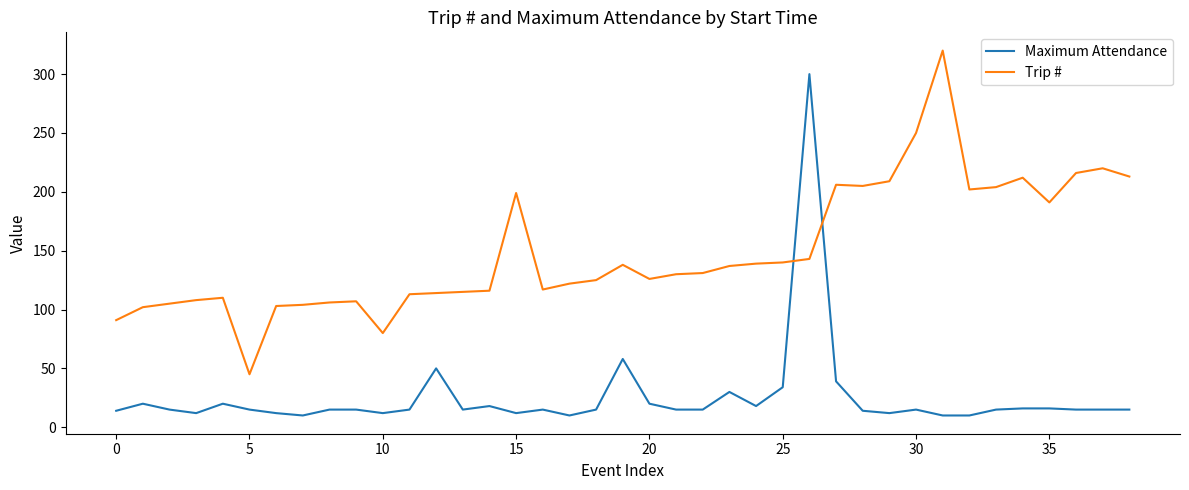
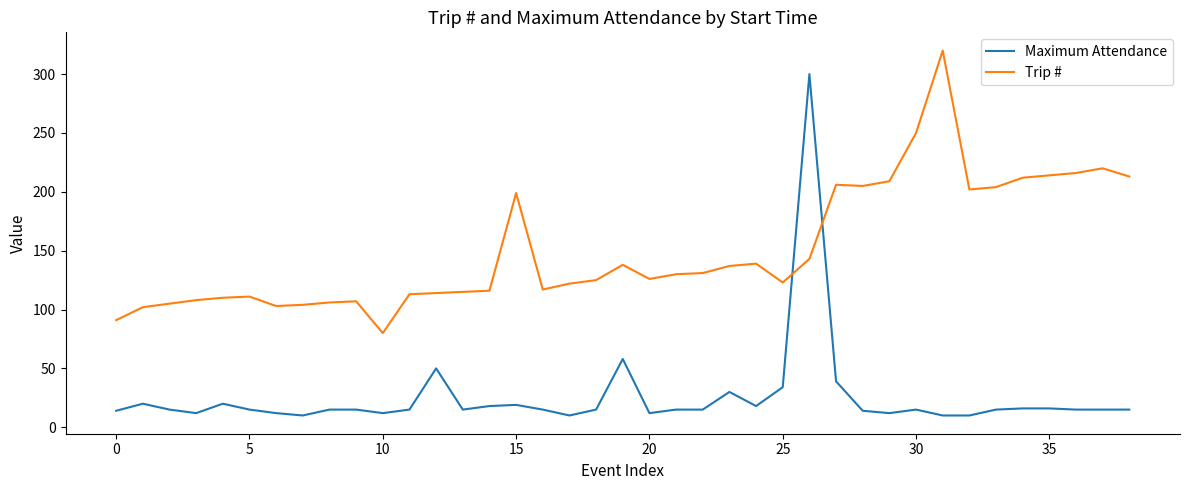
Trip #, 5: 45 -> 111
Maximum Attendance, 15: 12 -> 19
Maximum Attendance, 20: 20 -> 12
Trip #, 25: 140 -> 123
Trip #, 35: 191 -> 214
